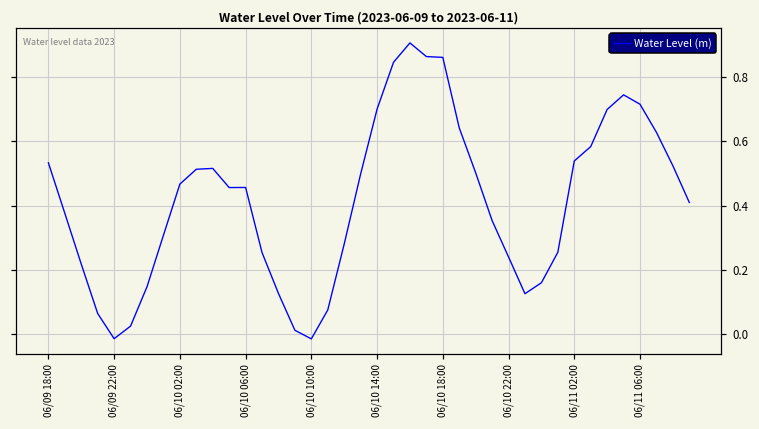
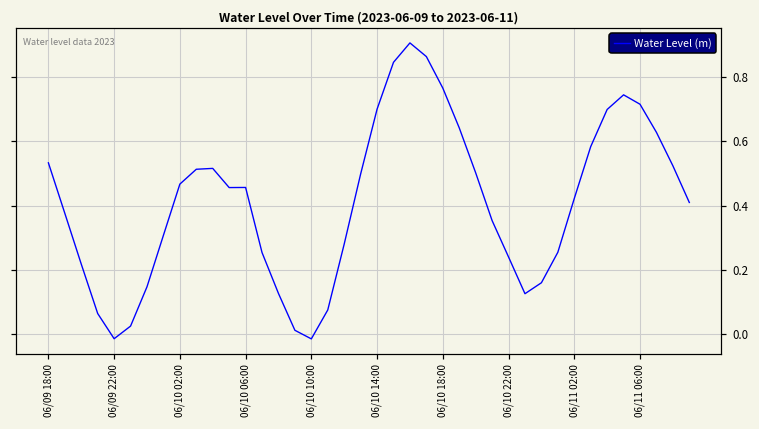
06/10 18:00: 0.86 -> 0.77
06/11 02:00: 0.54 -> 0.42
